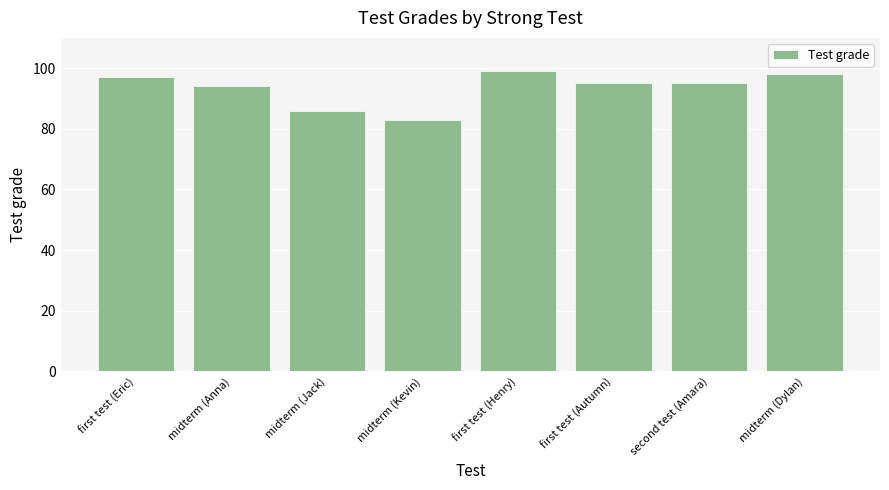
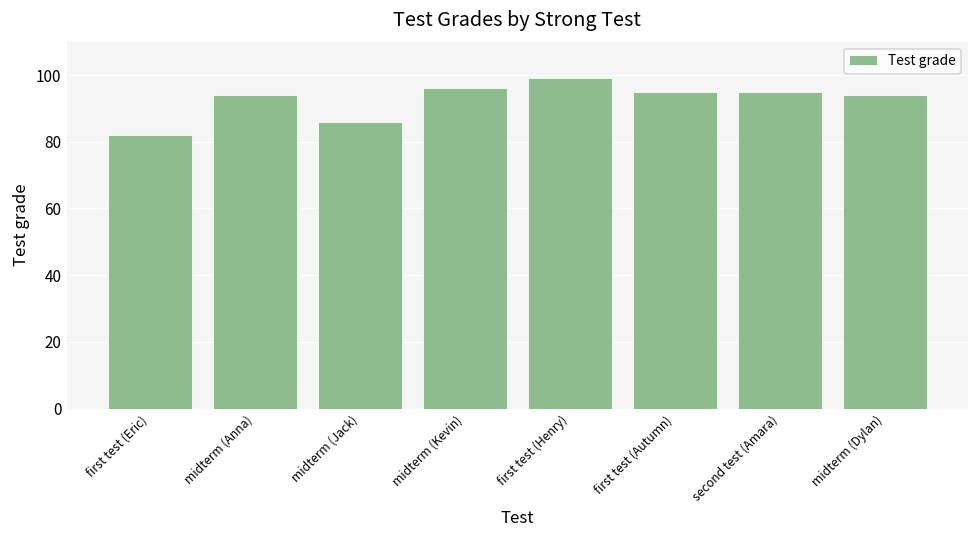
first test (Eric): 97 -> 82
midterm (Kevin): 83 -> 96
midterm (Dylan): 98 -> 94
